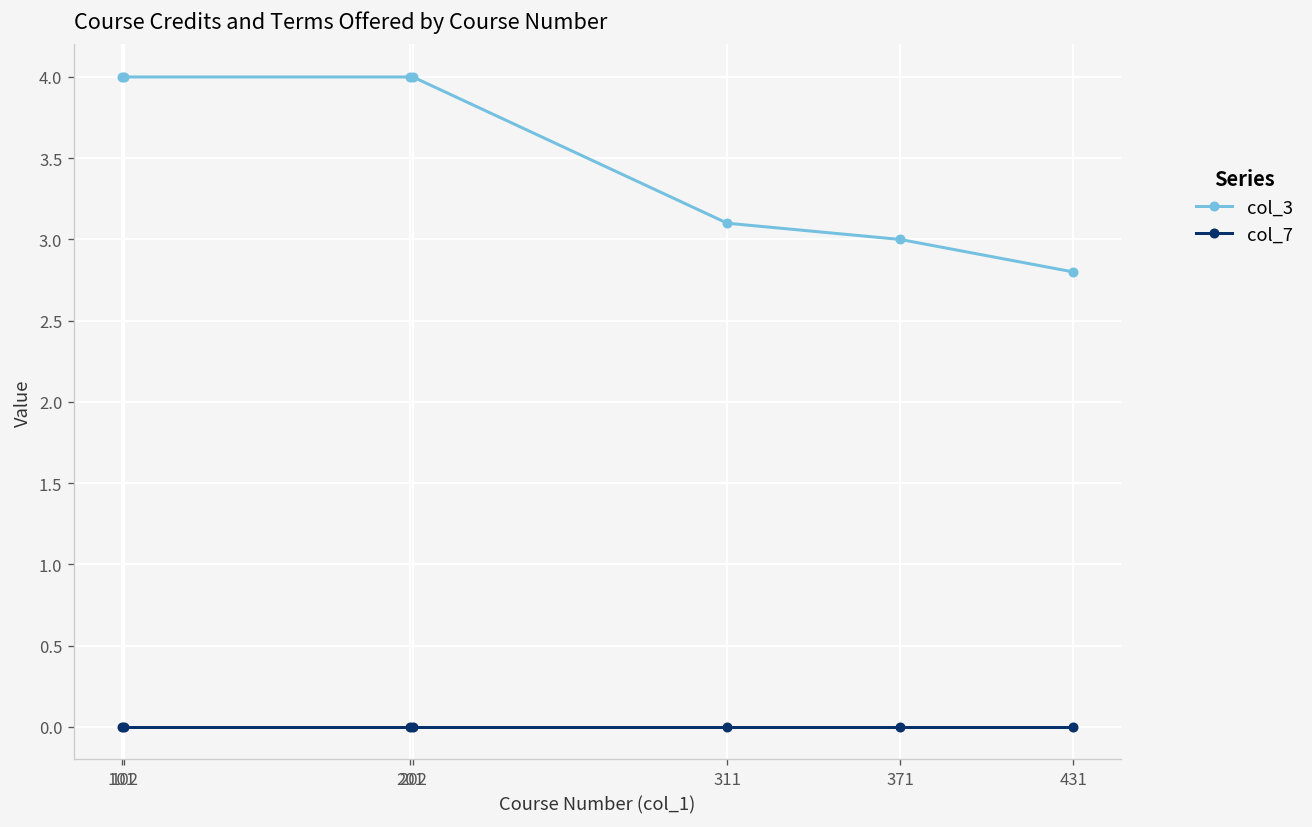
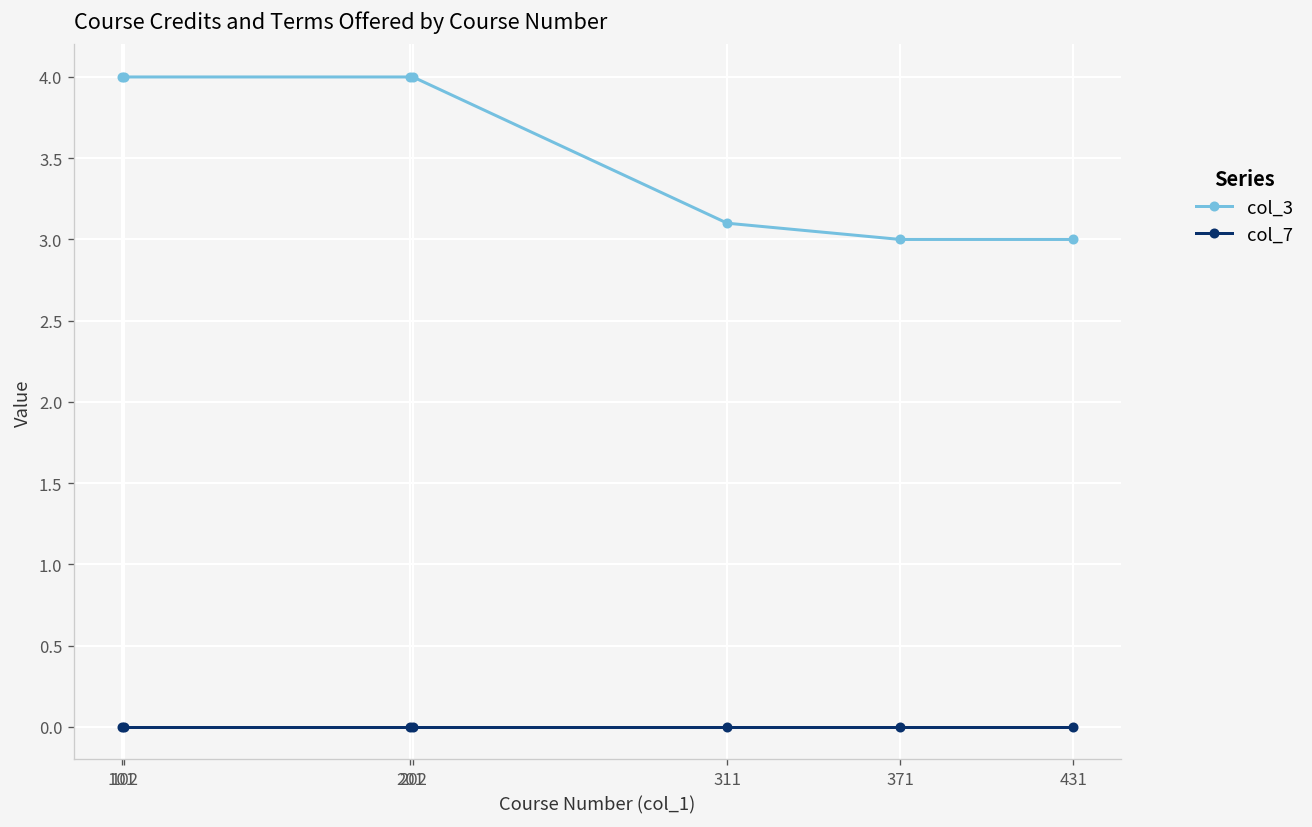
col_3, 431: 2.8 -> 3.0
